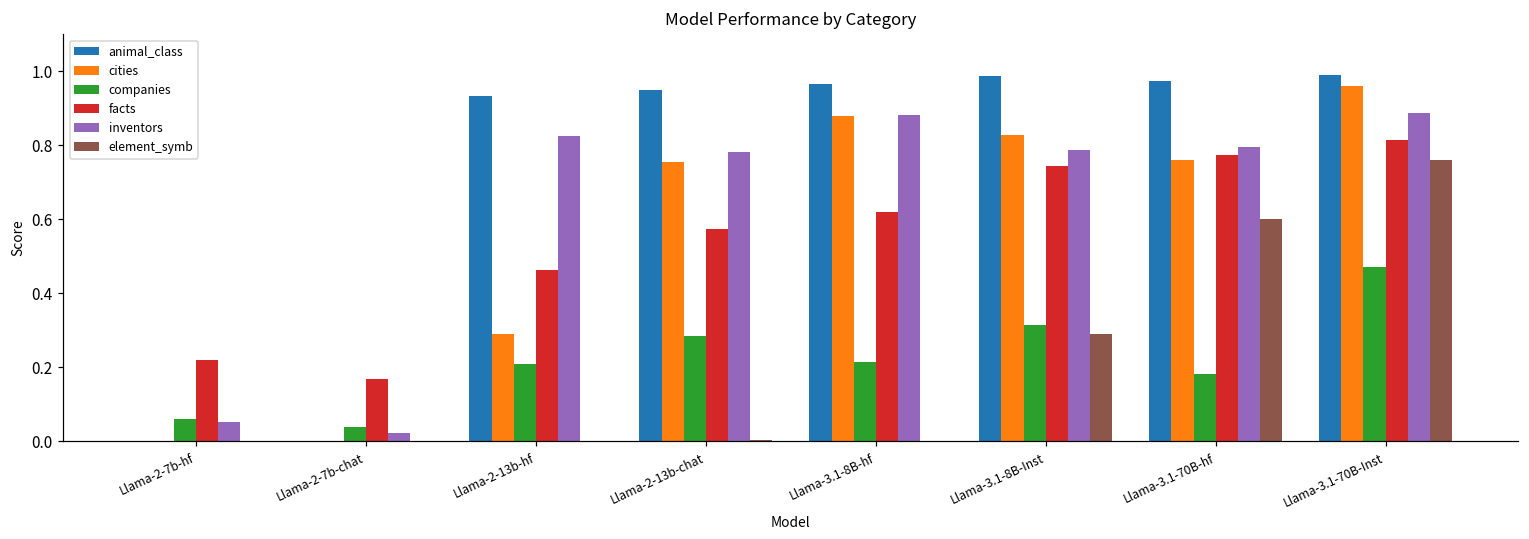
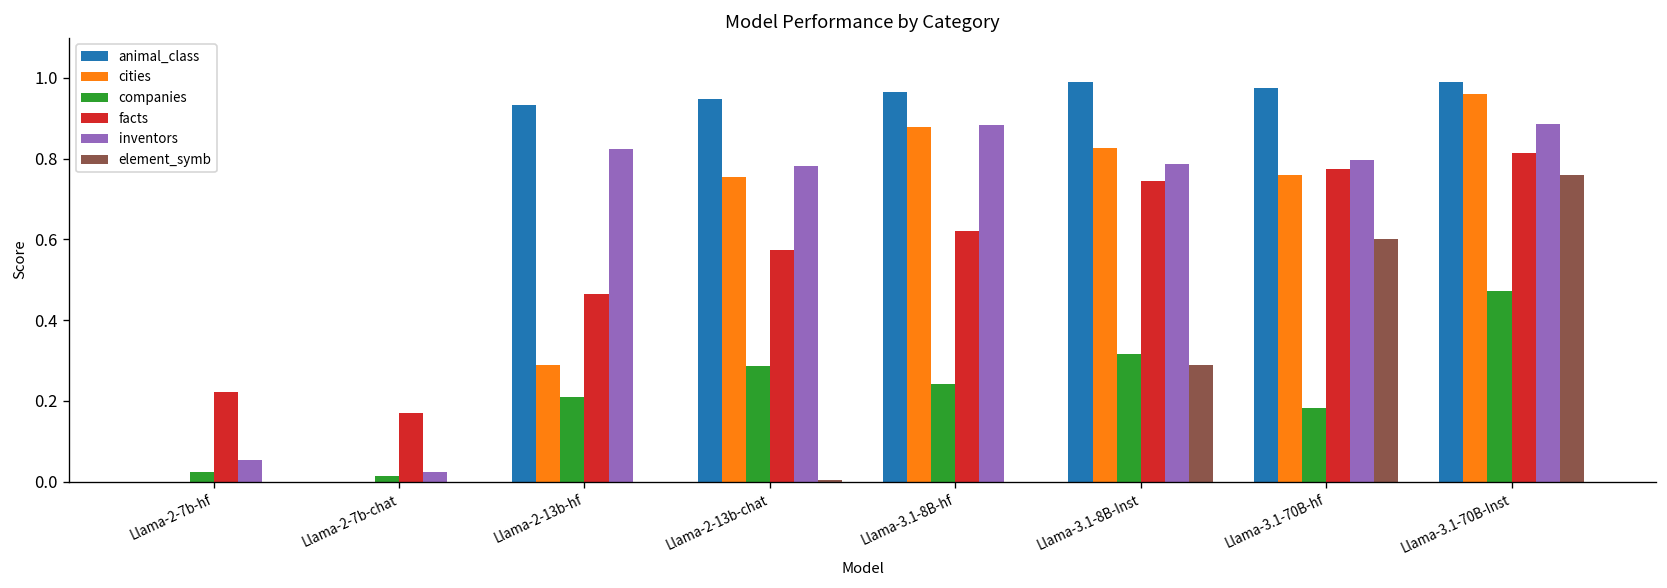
companies, Llama-2-7b-hf: 0.06 -> 0.02
companies, Llama-2-7b-chat: 0.04 -> 0.01
companies, Llama-3.1-8B-hf: 0.21 -> 0.24
